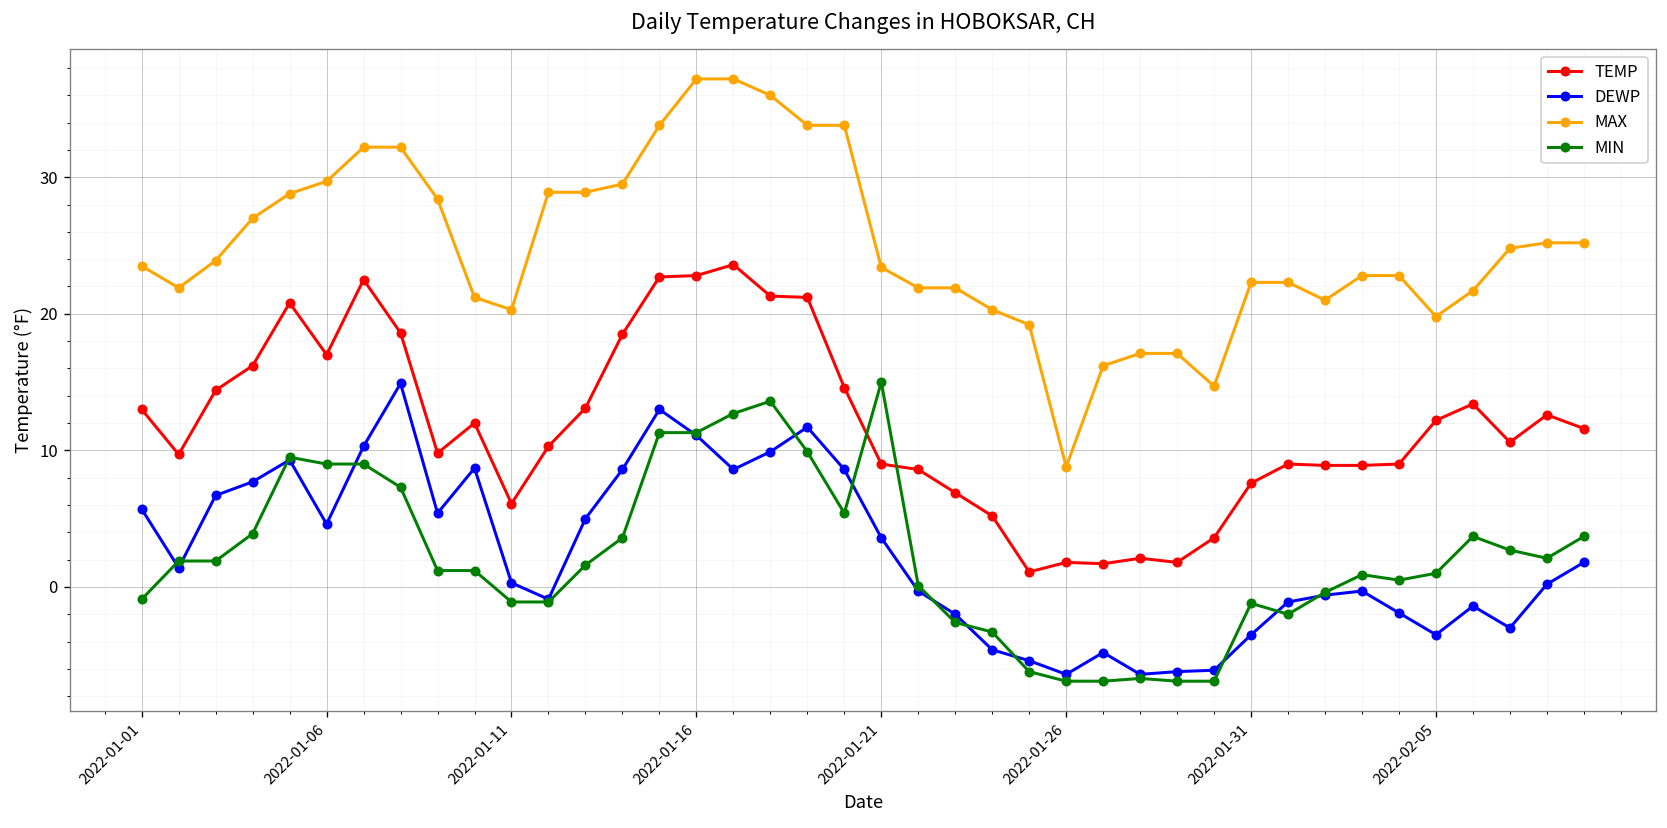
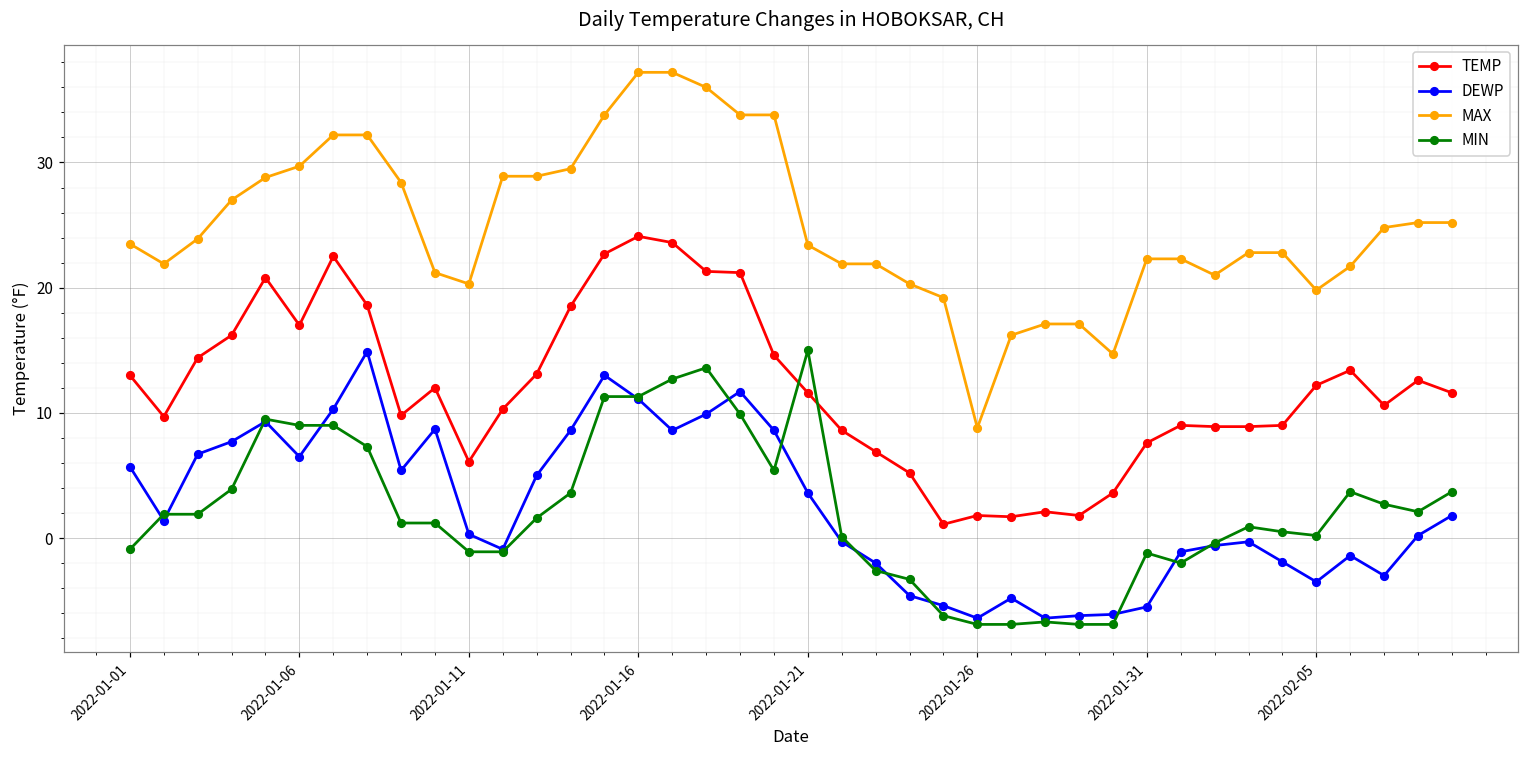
DEWP, 2022-01-06: 4.6 -> 6.5
TEMP, 2022-01-16: 22.8 -> 24.1
TEMP, 2022-01-21: 9.0 -> 11.6
DEWP, 2022-01-31: -3.5 -> -5.5
MIN, 2022-02-05: 1.0 -> 0.2
